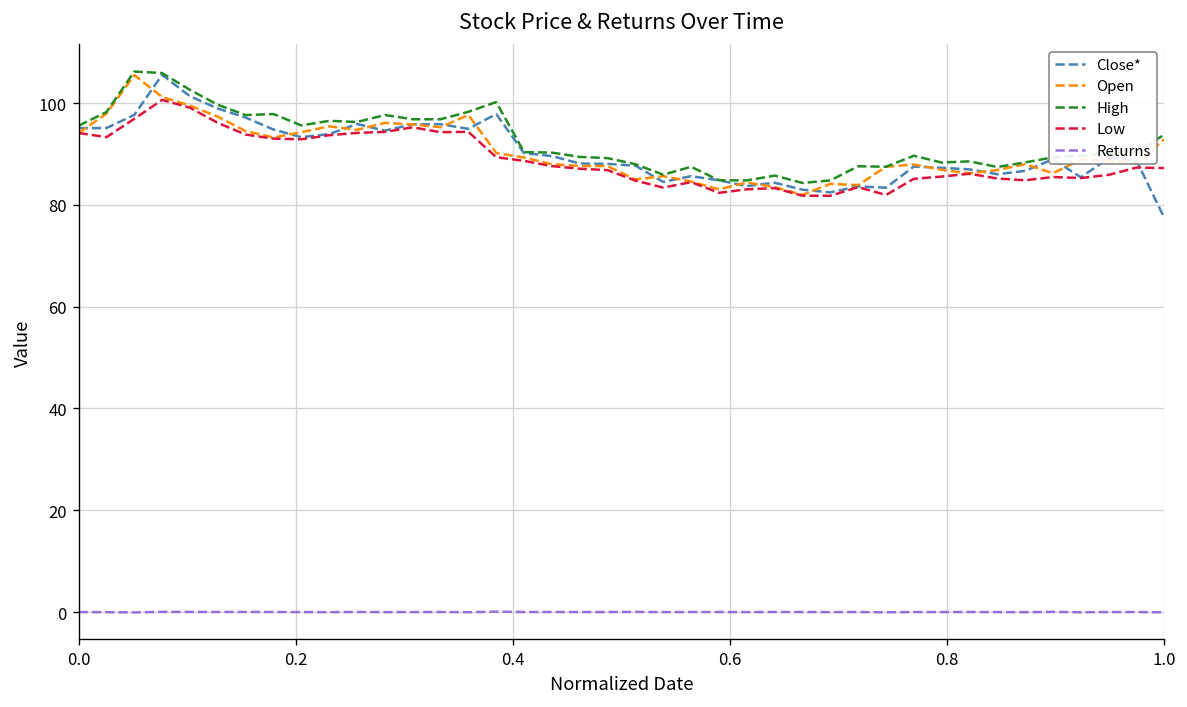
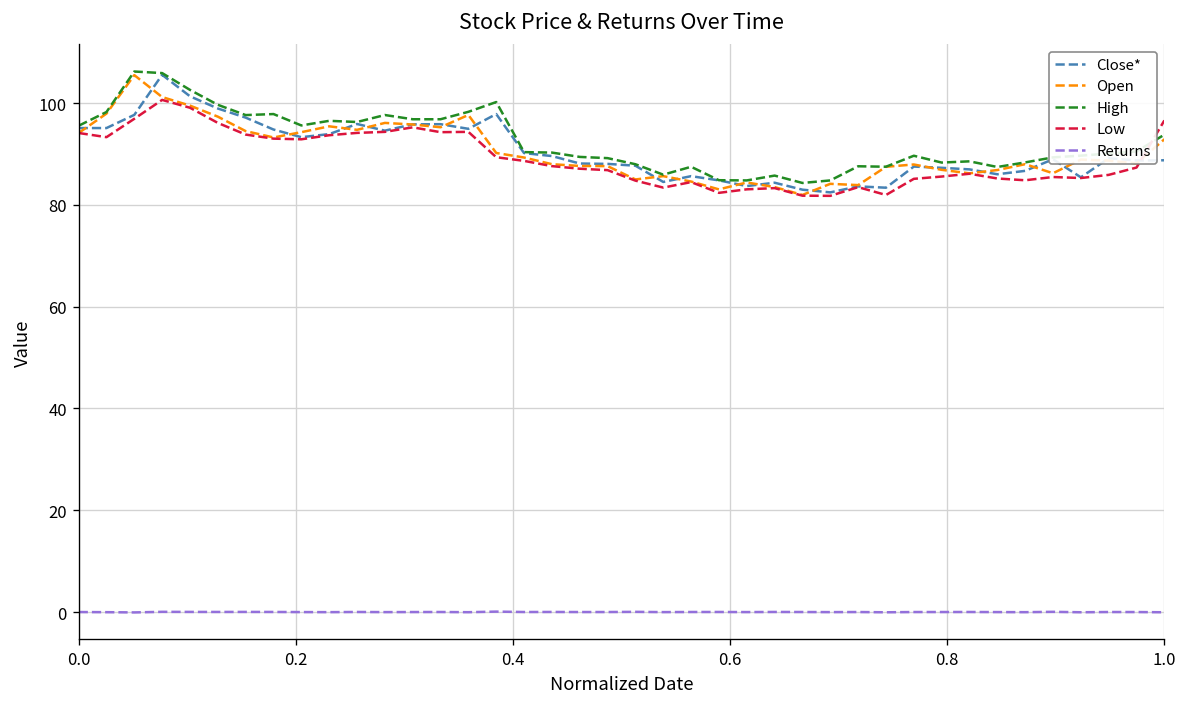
Close*, 1.0: 77 -> 89
Low, 1.0: 87 -> 97
